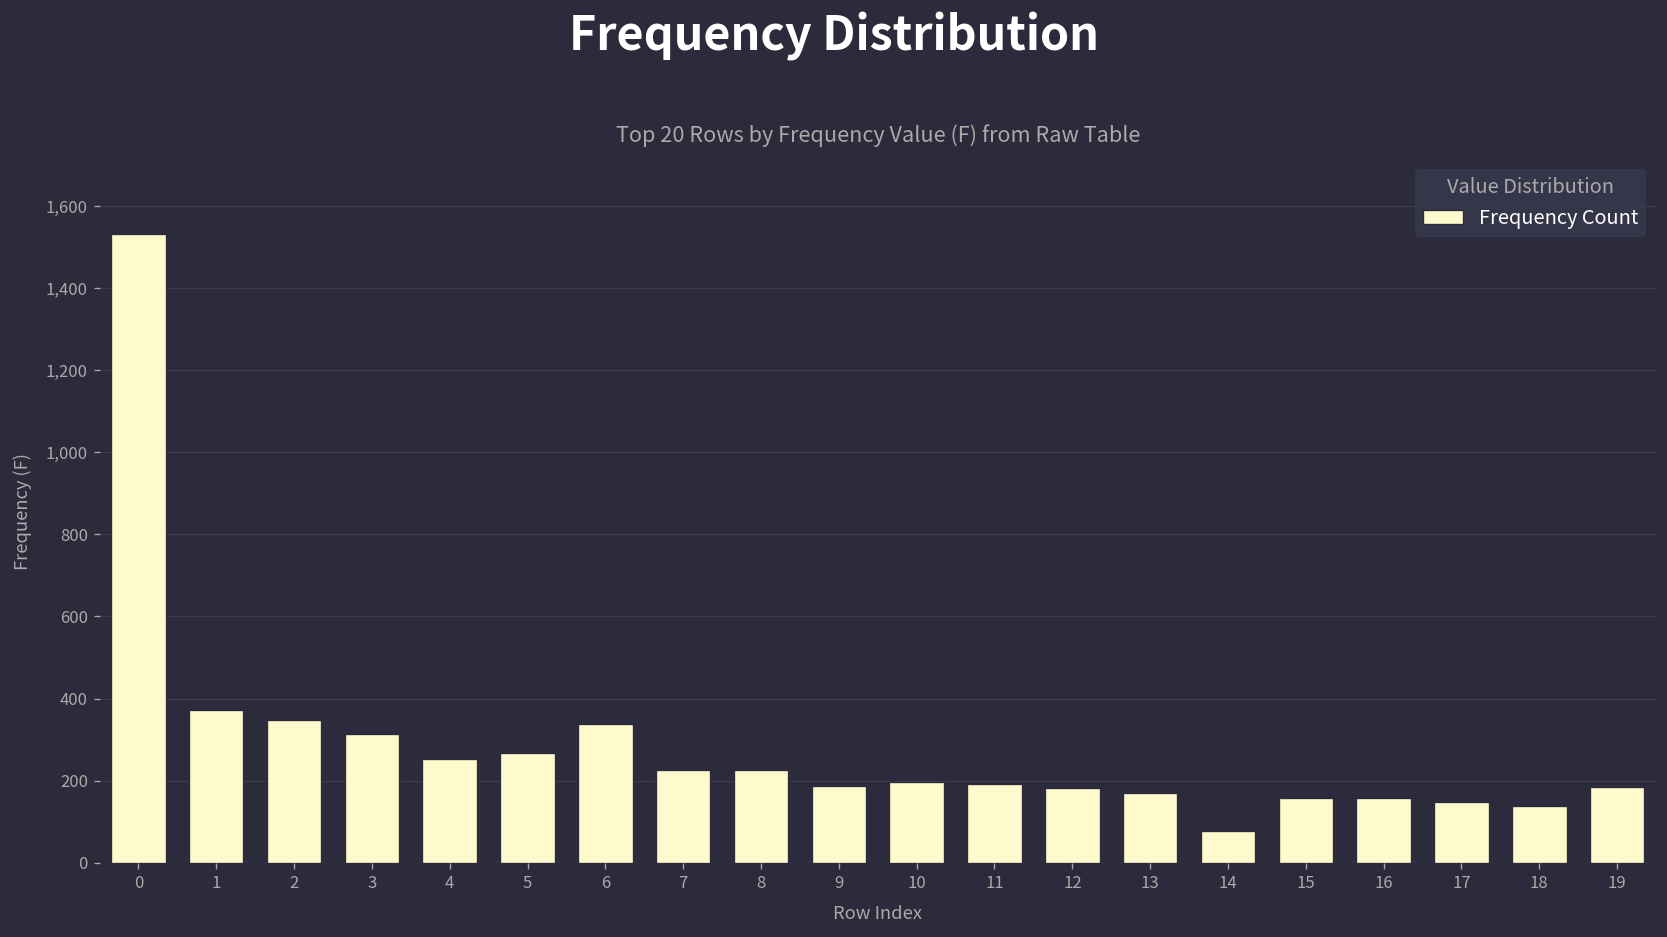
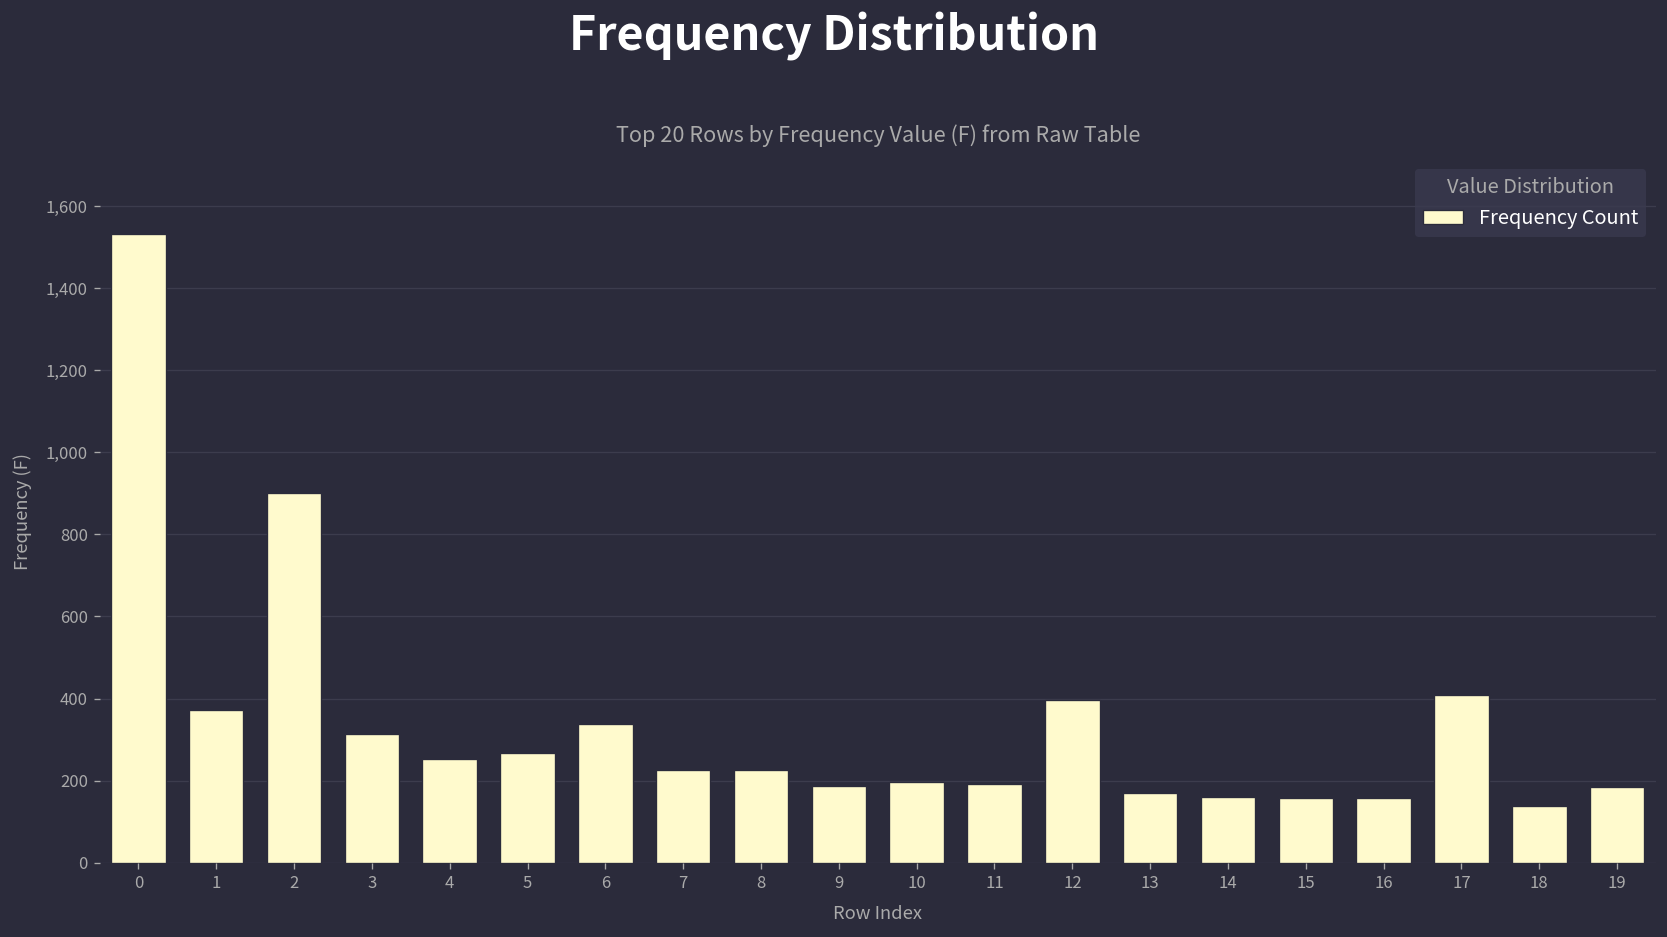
2: 350 -> 900
12: 180 -> 400
14: 80 -> 160
17: 150 -> 410
